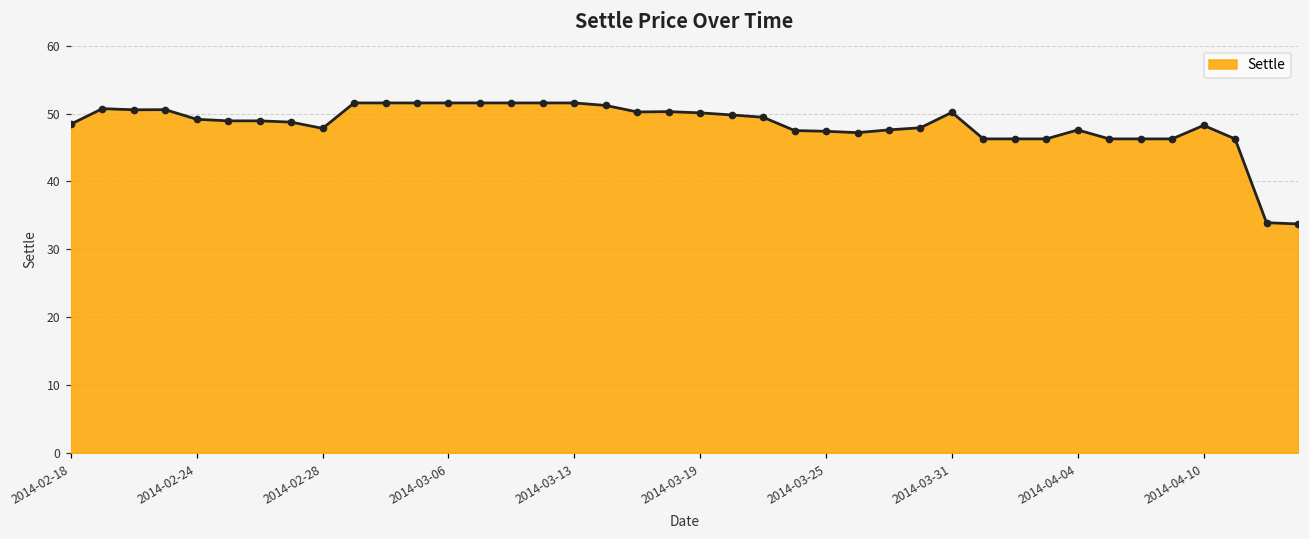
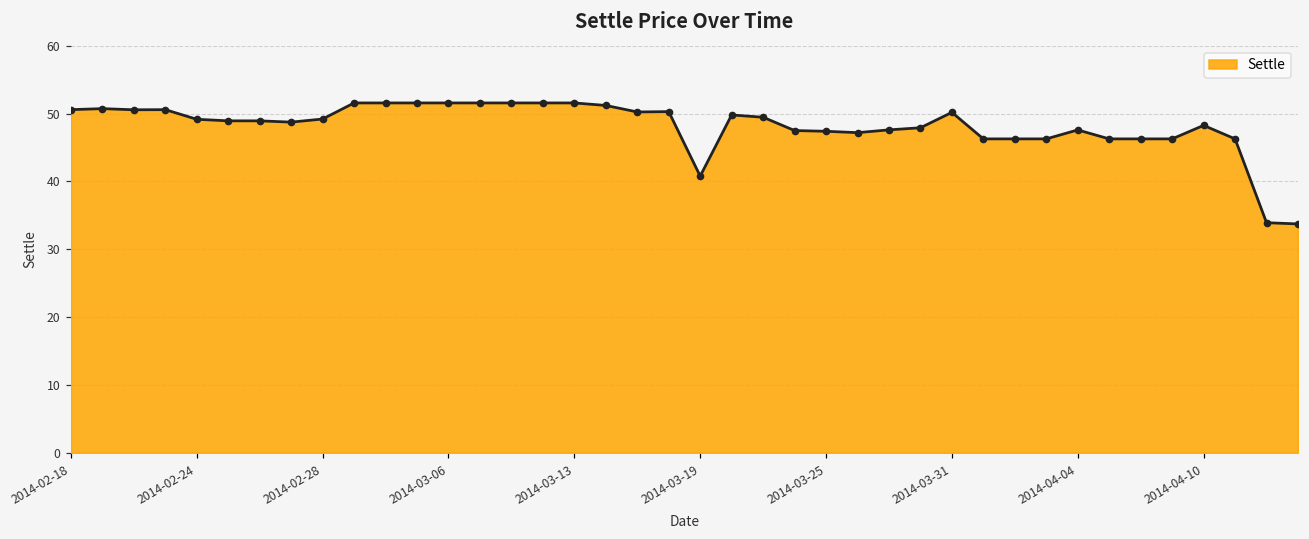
2014-02-18: 48 -> 51
2014-02-28: 48 -> 49
2014-03-19: 50 -> 41
